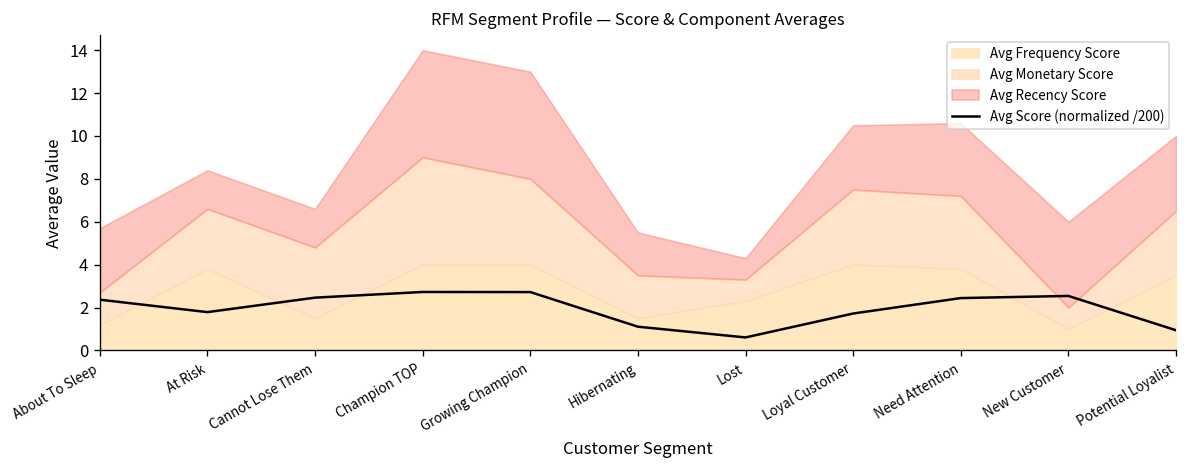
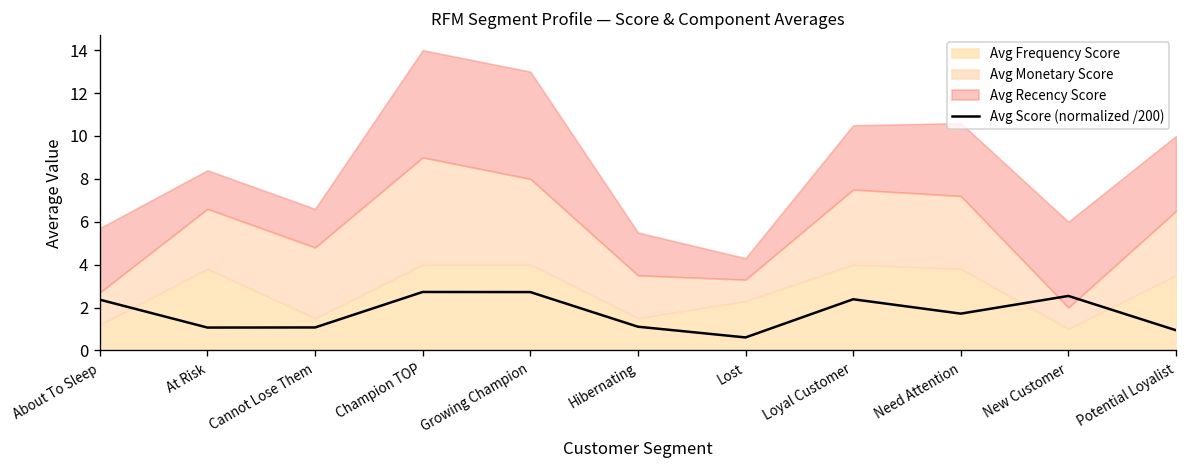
Avg Score (normalized /200), At Risk: 1.8 -> 1.1
Avg Score (normalized /200), Cannot Lose Them: 2.5 -> 1.1
Avg Score (normalized /200), Loyal Customer: 1.7 -> 2.4
Avg Score (normalized /200), Need Attention: 2.4 -> 1.7
